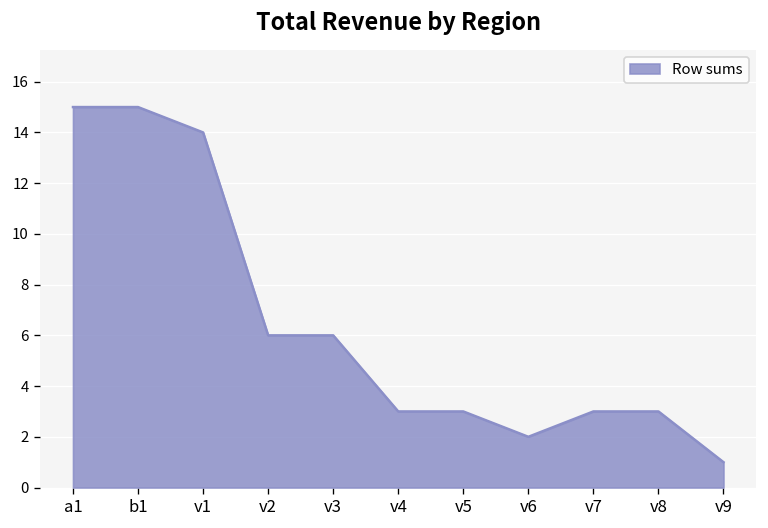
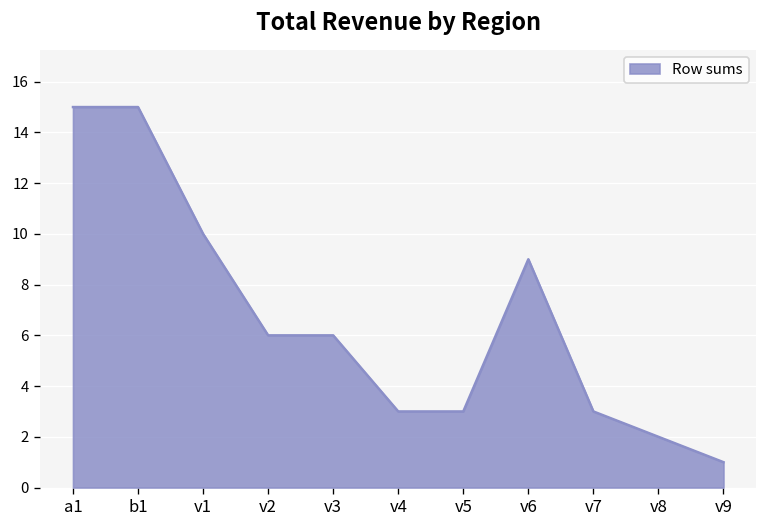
v1: 14 -> 10
v6: 2 -> 9
v8: 3 -> 2
